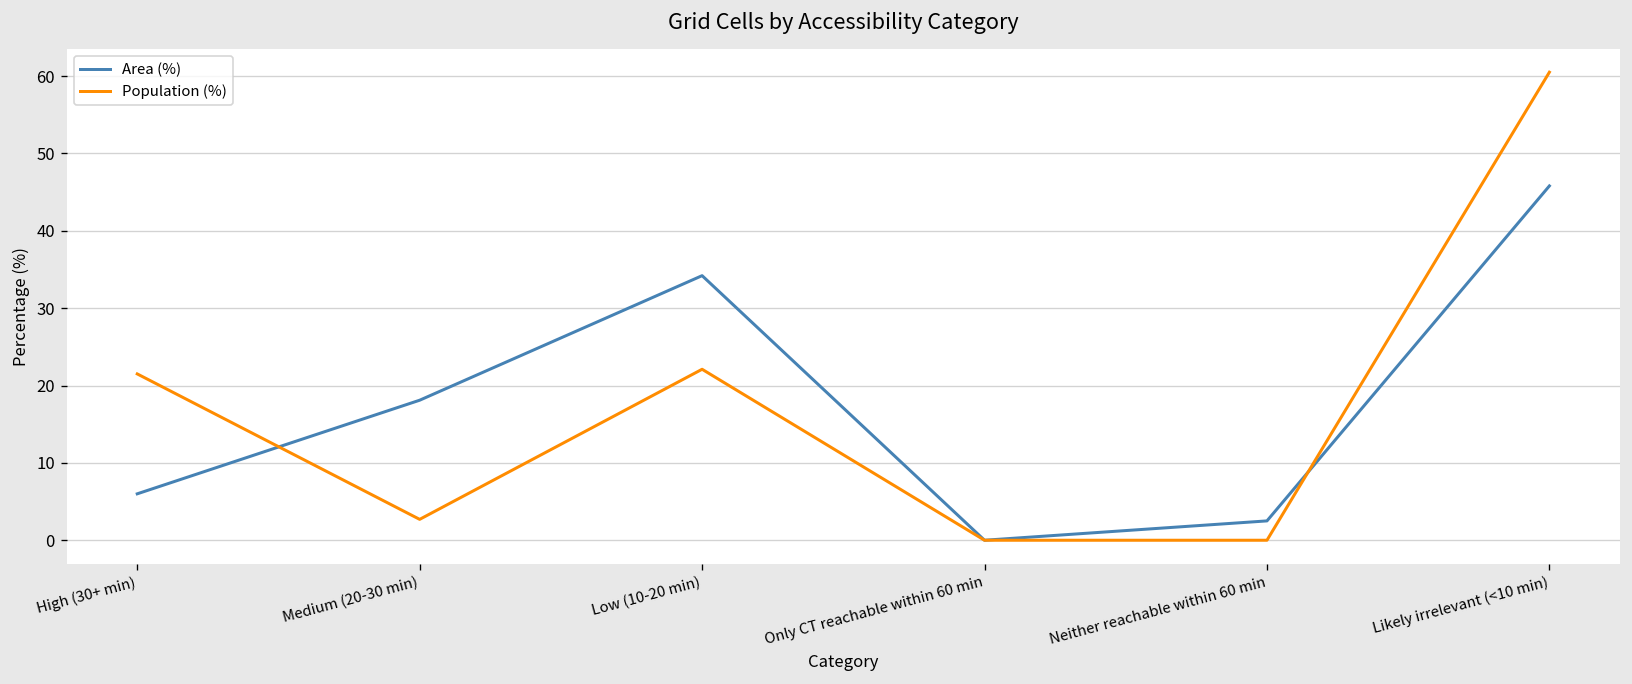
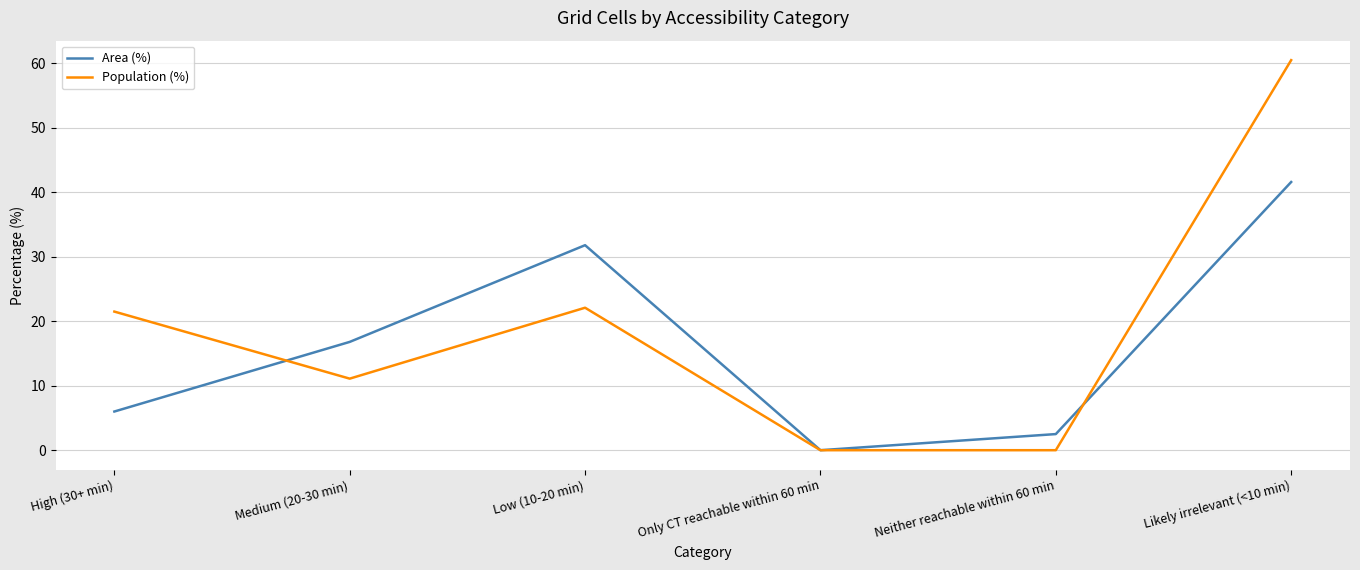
Area (%), Medium (20-30 min): 18 -> 17
Population (%), Medium (20-30 min): 3 -> 11
Area (%), Low (10-20 min): 34 -> 32
Area (%), Likely irrelevant (<10 min): 46 -> 42
